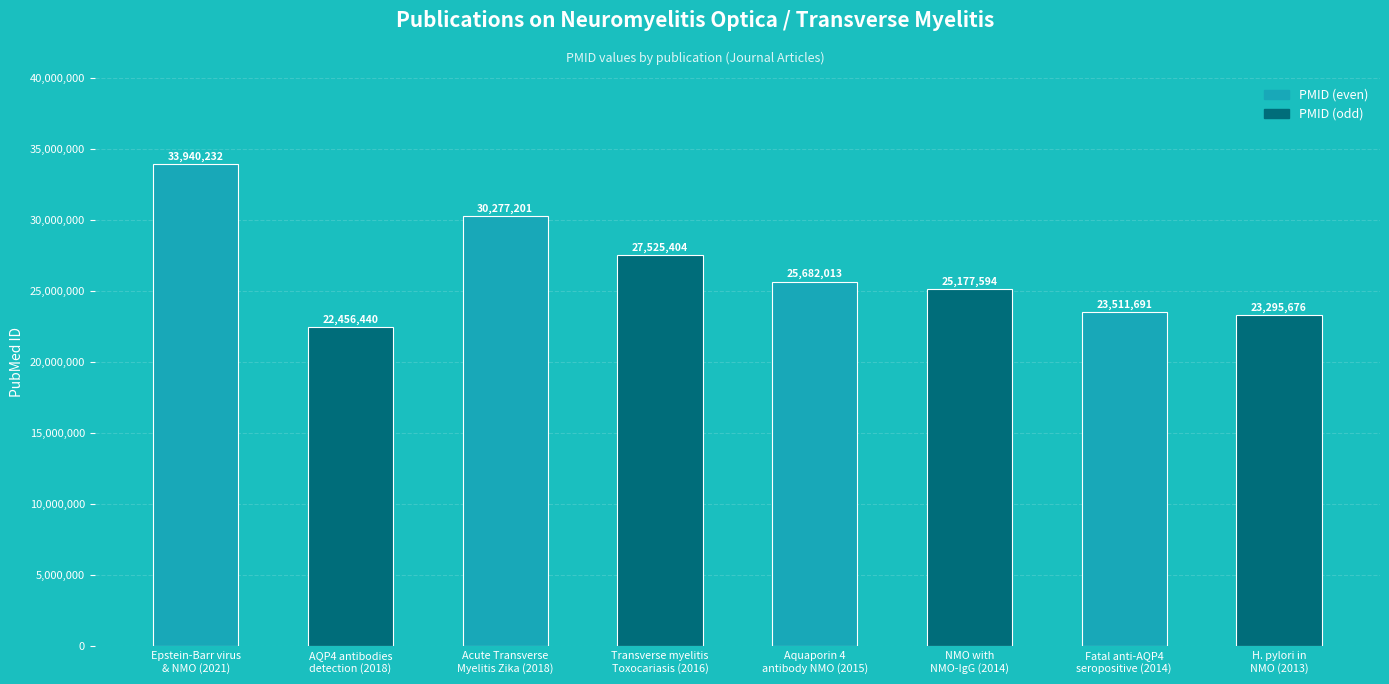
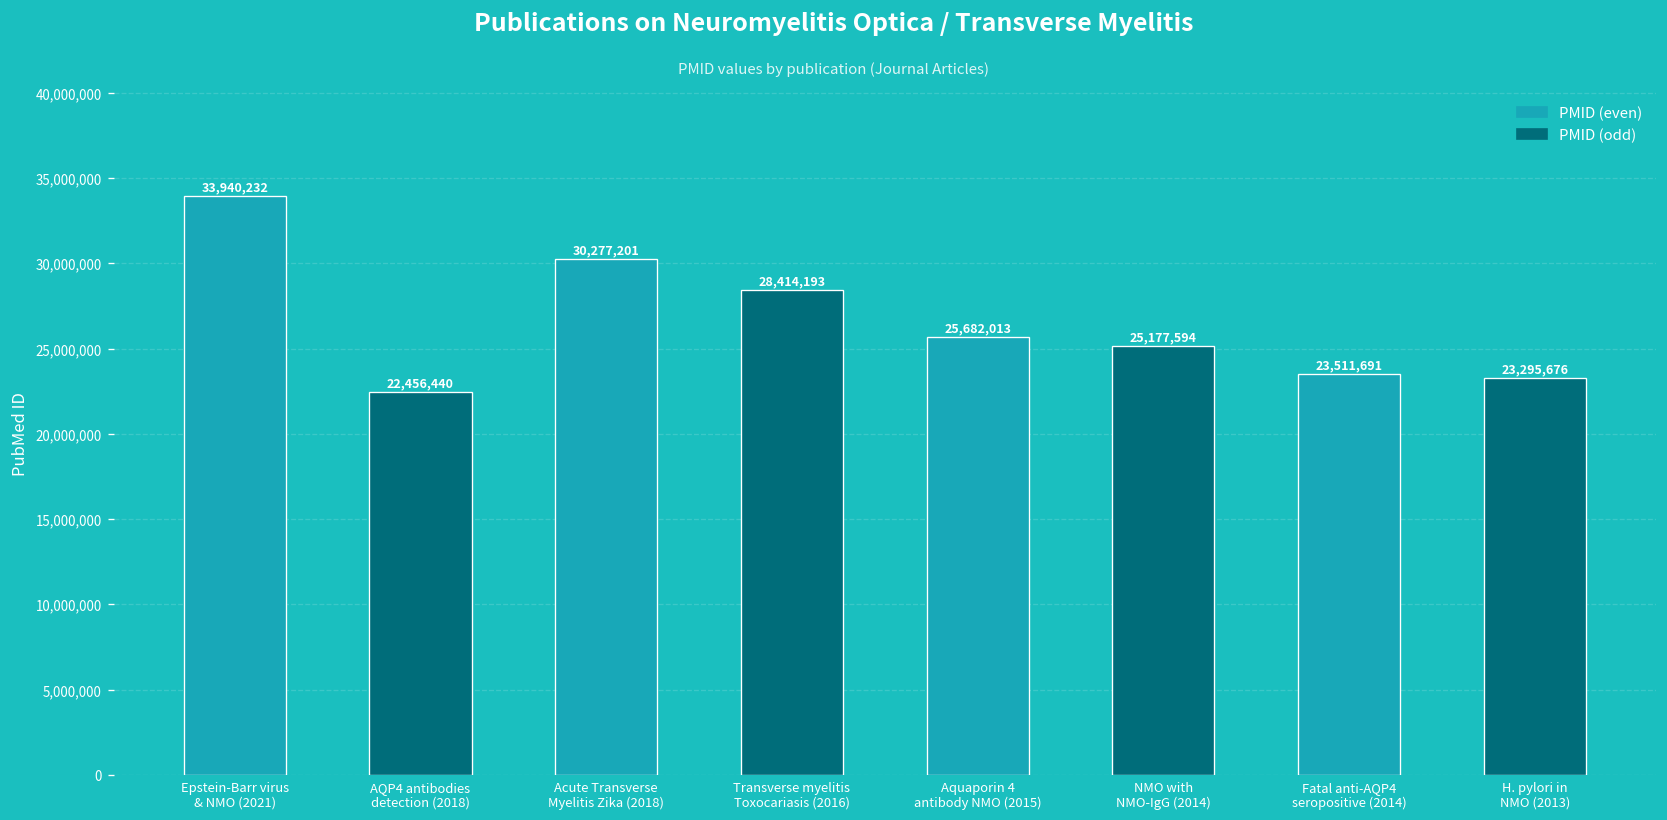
Transverse myelitis Toxocariasis (2016): 27,525,404 -> 28,414,193
